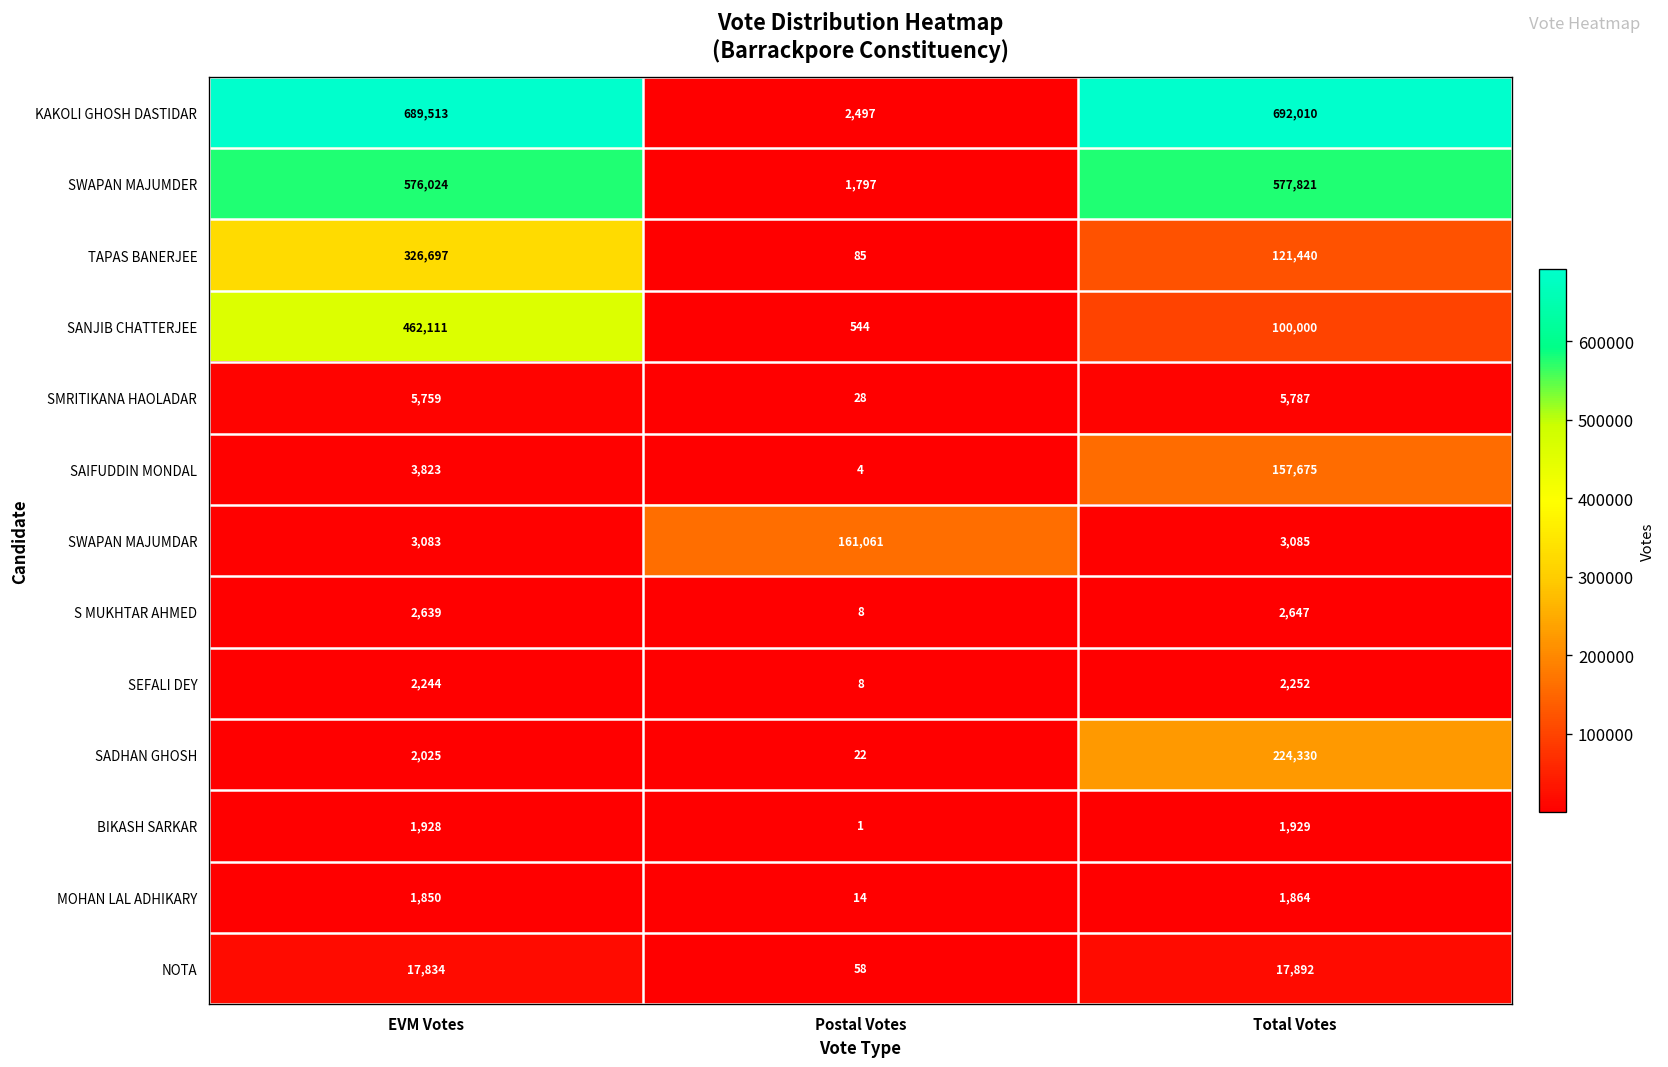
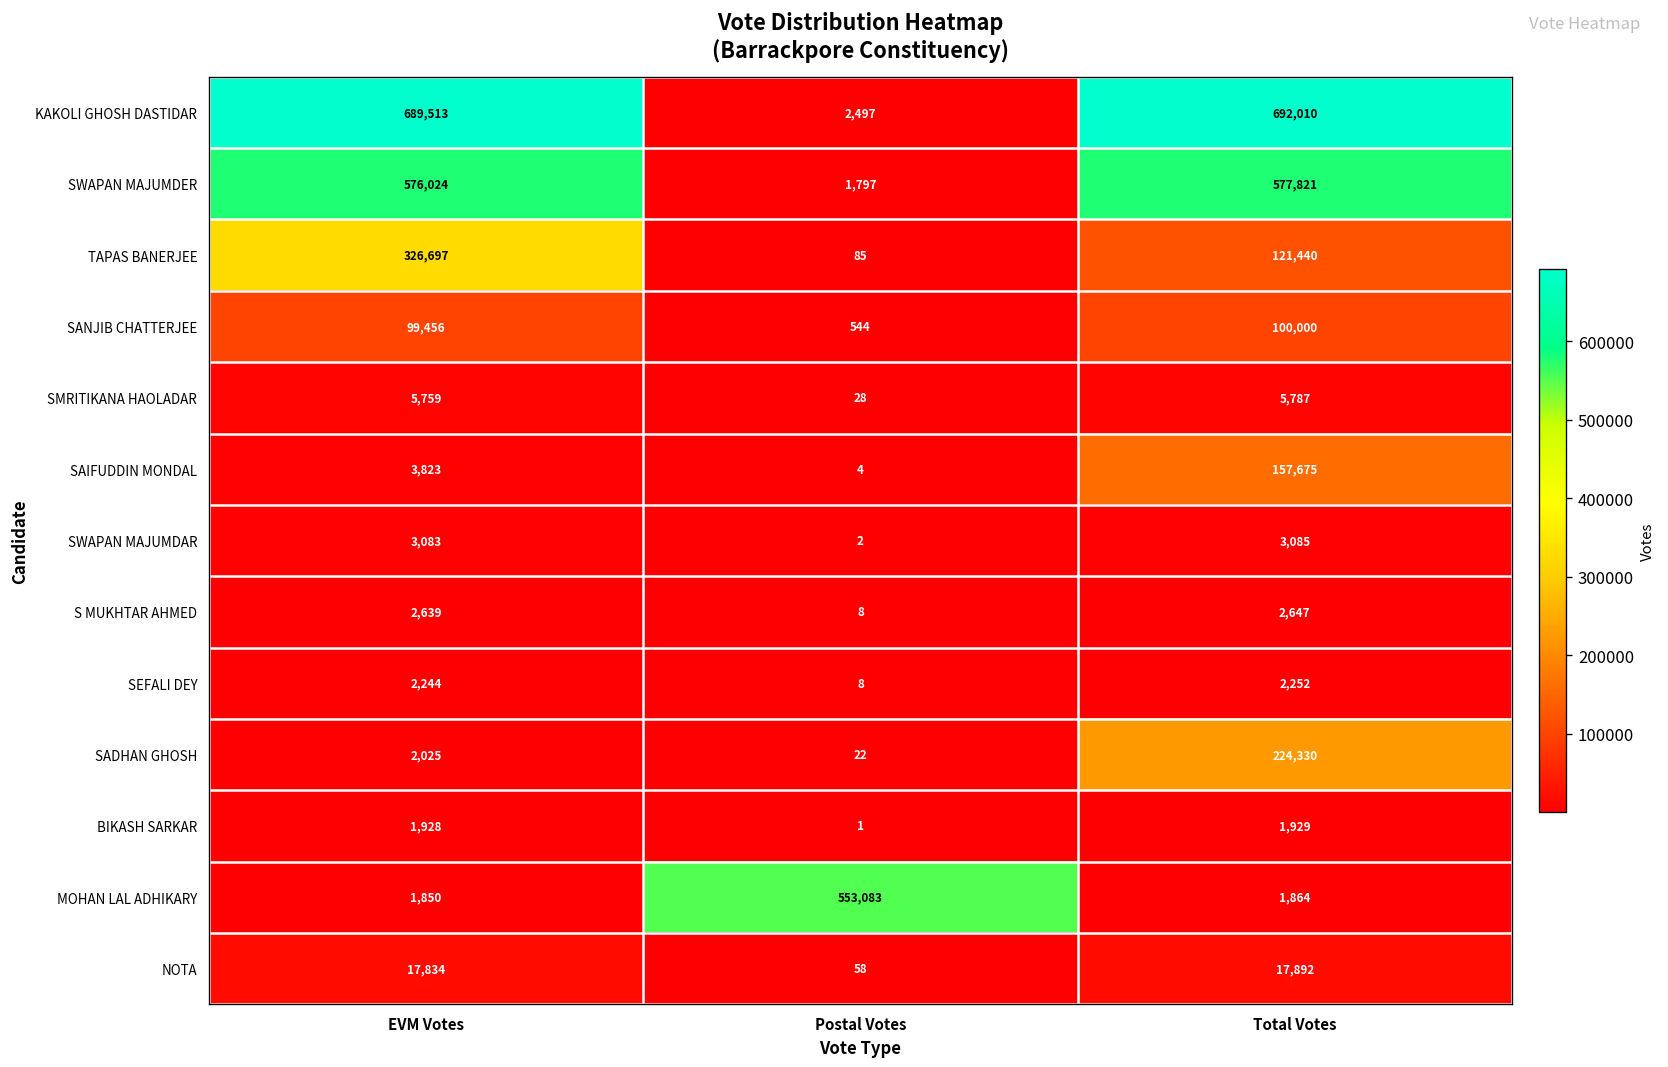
SANJIB CHATTERJEE, EVM Votes: 462,111 -> 99,456
SWAPAN MAJUMDAR, Postal Votes: 161,061 -> 2
MOHAN LAL ADHIKARY, Postal Votes: 14 -> 553,083
